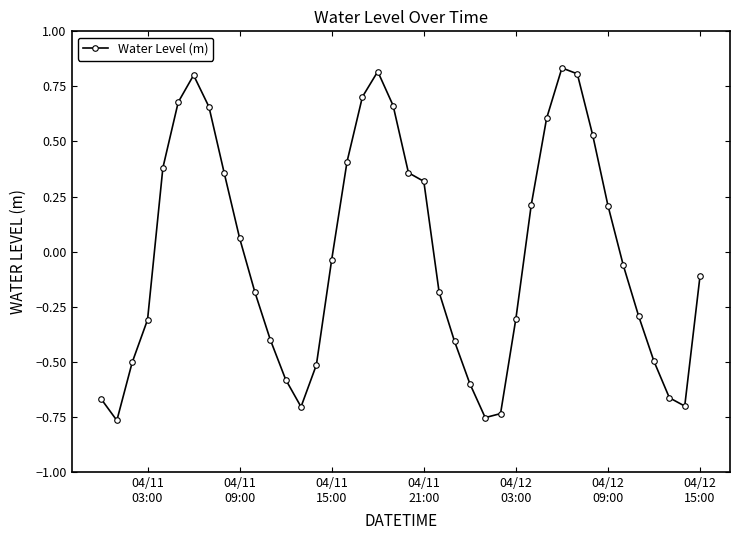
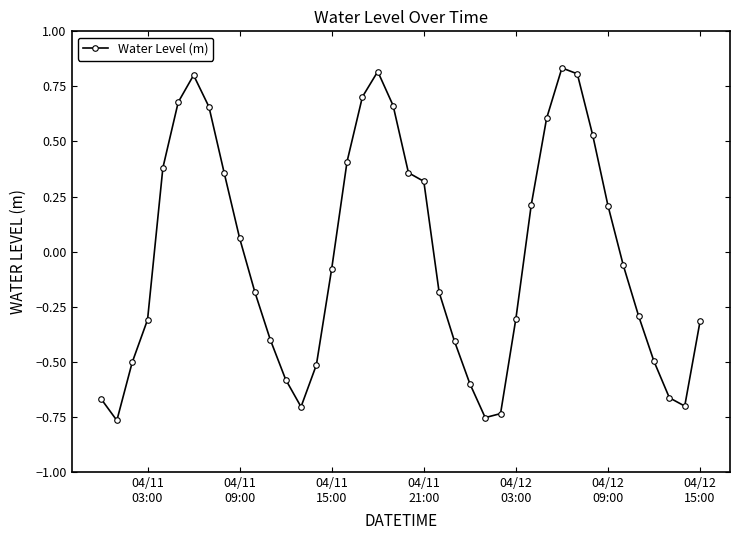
04/11 15:00: -0.04 -> -0.08
04/12 15:00: -0.11 -> -0.32
